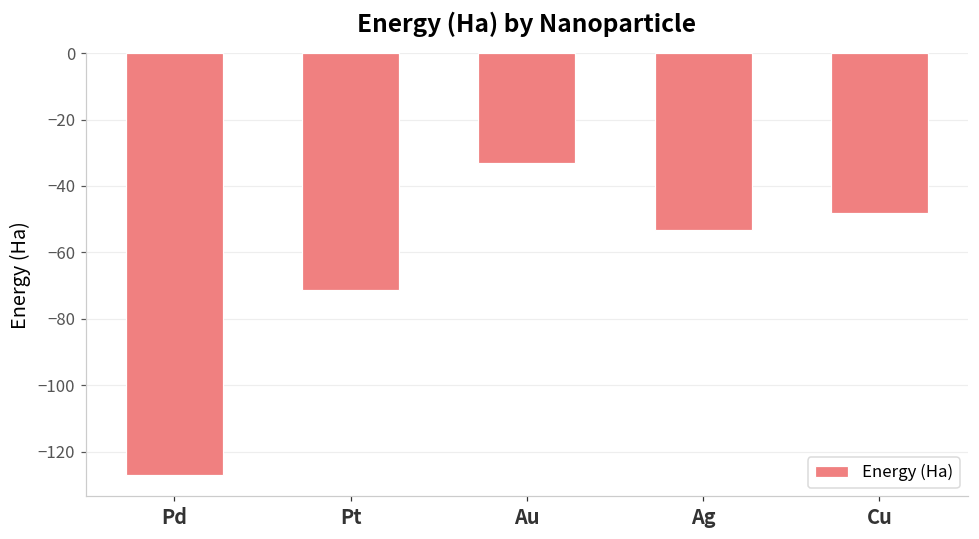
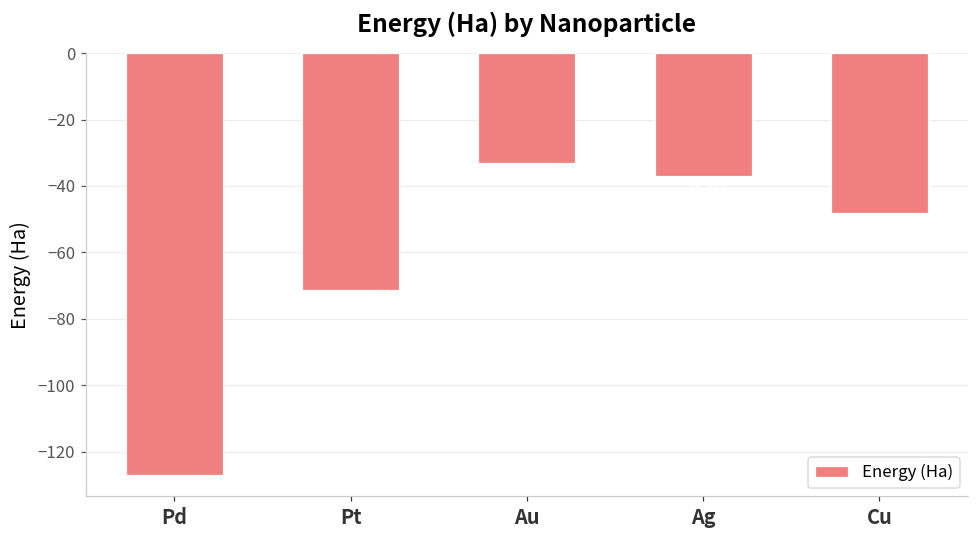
Ag: -53 -> -37
